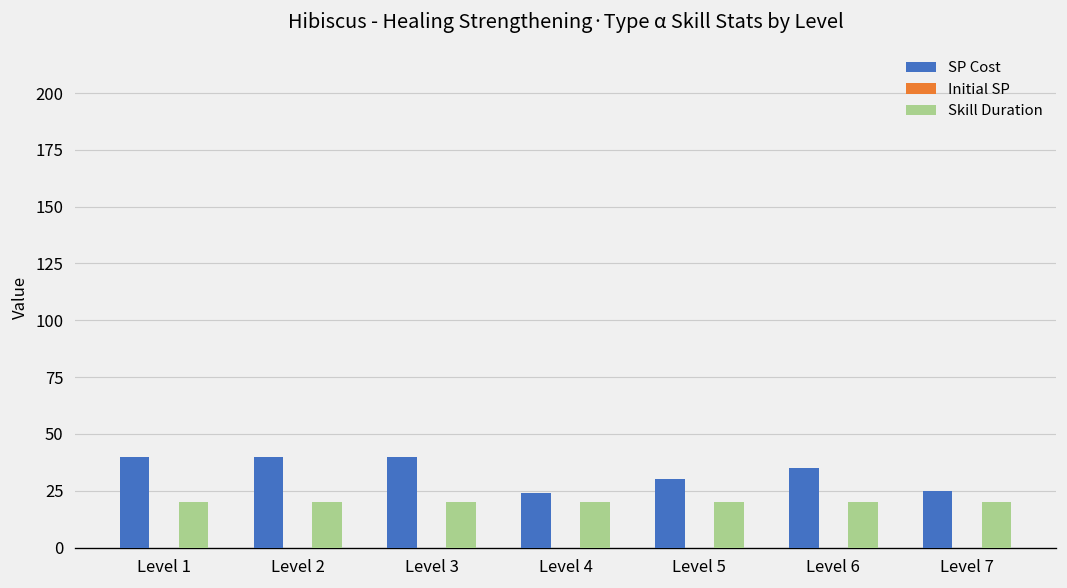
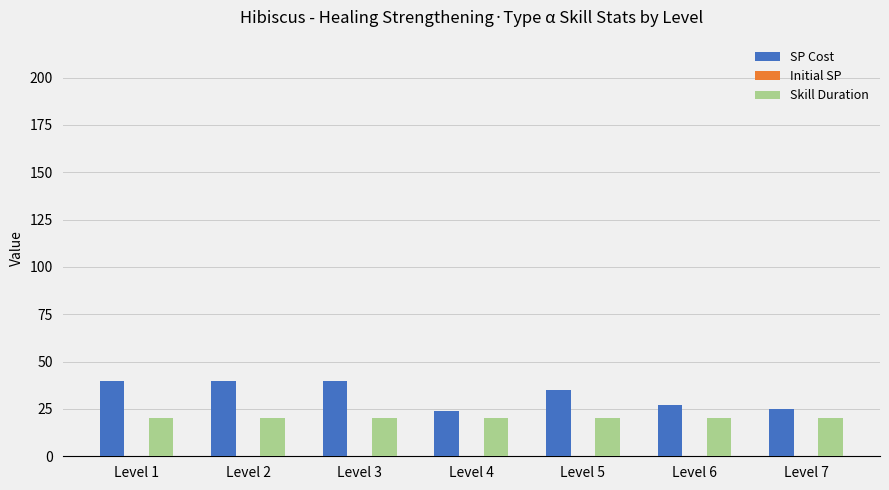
SP Cost, Level 5: 30 -> 35
SP Cost, Level 6: 35 -> 27
